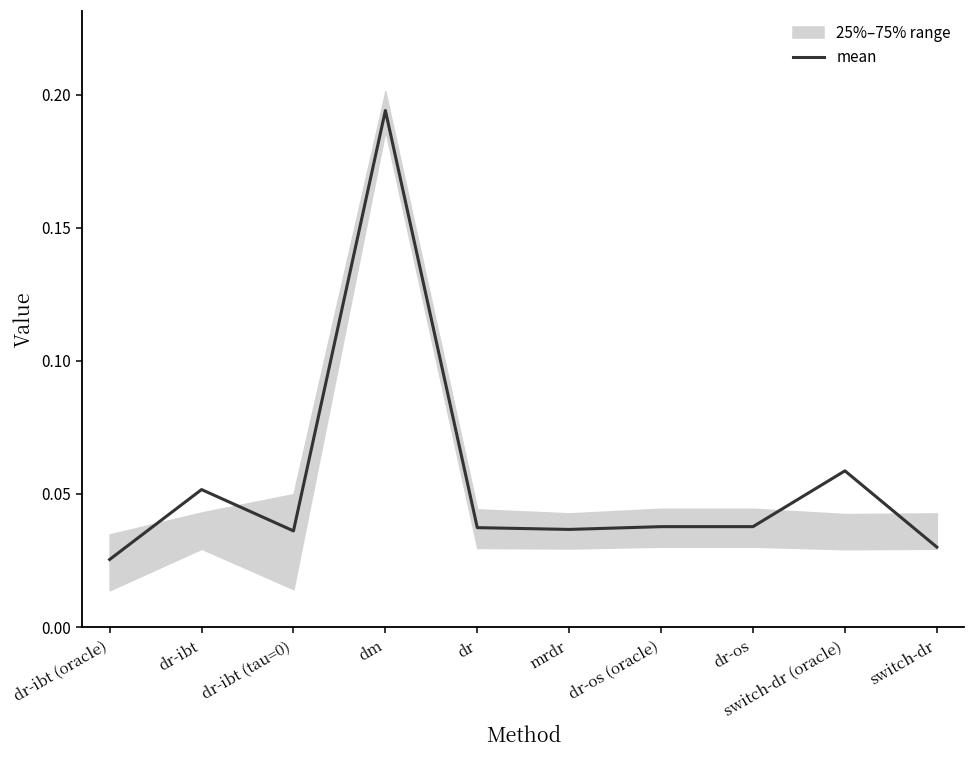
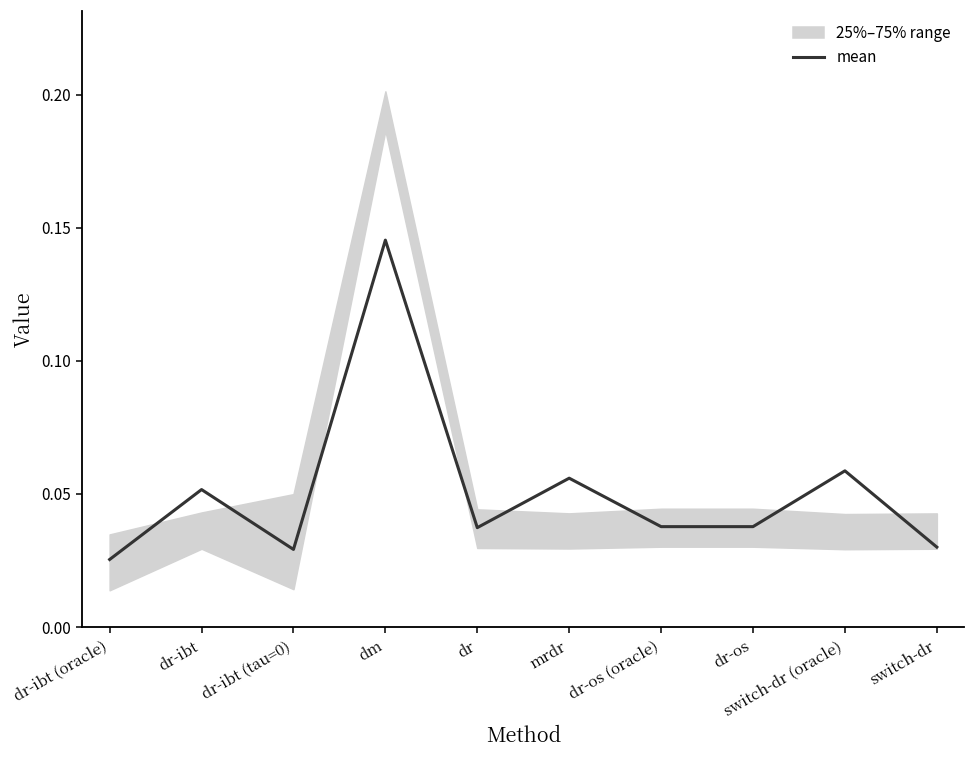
mean, dr-ibt (tau=0): 0.036 -> 0.029
mean, dm: 0.194 -> 0.145
mean, mrdr: 0.037 -> 0.056
